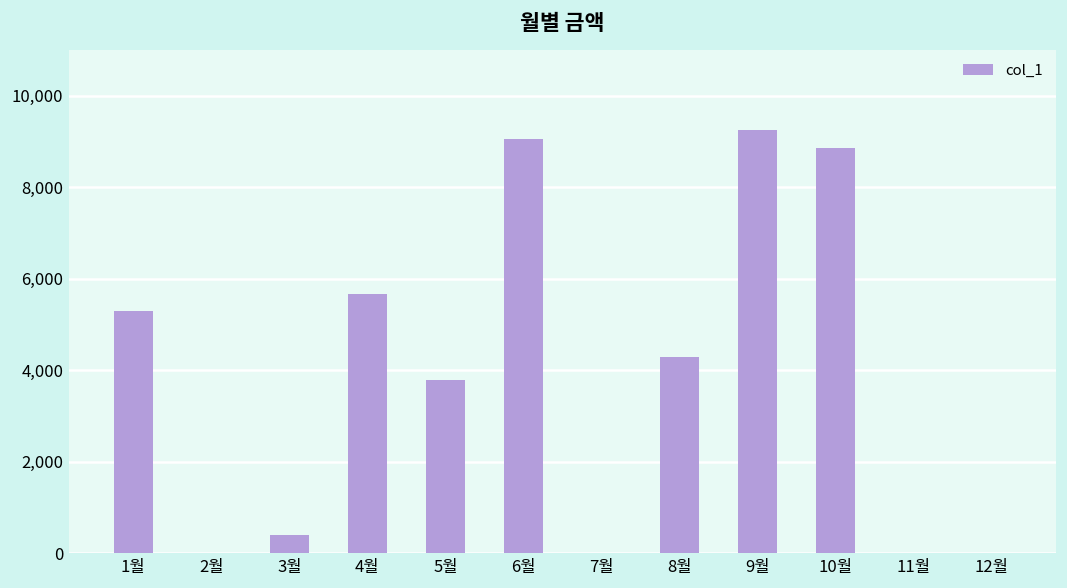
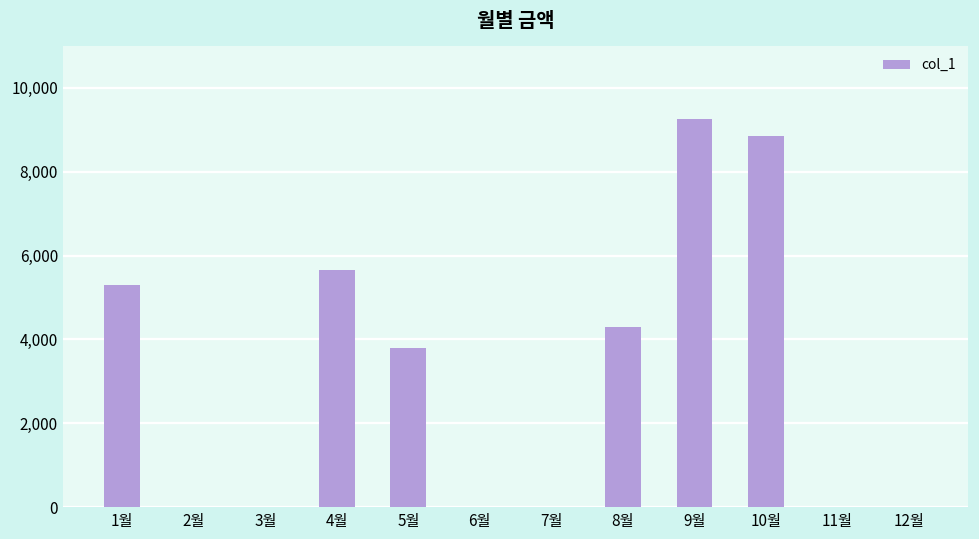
3월: 400 -> 0
6월: 9,000 -> 0
